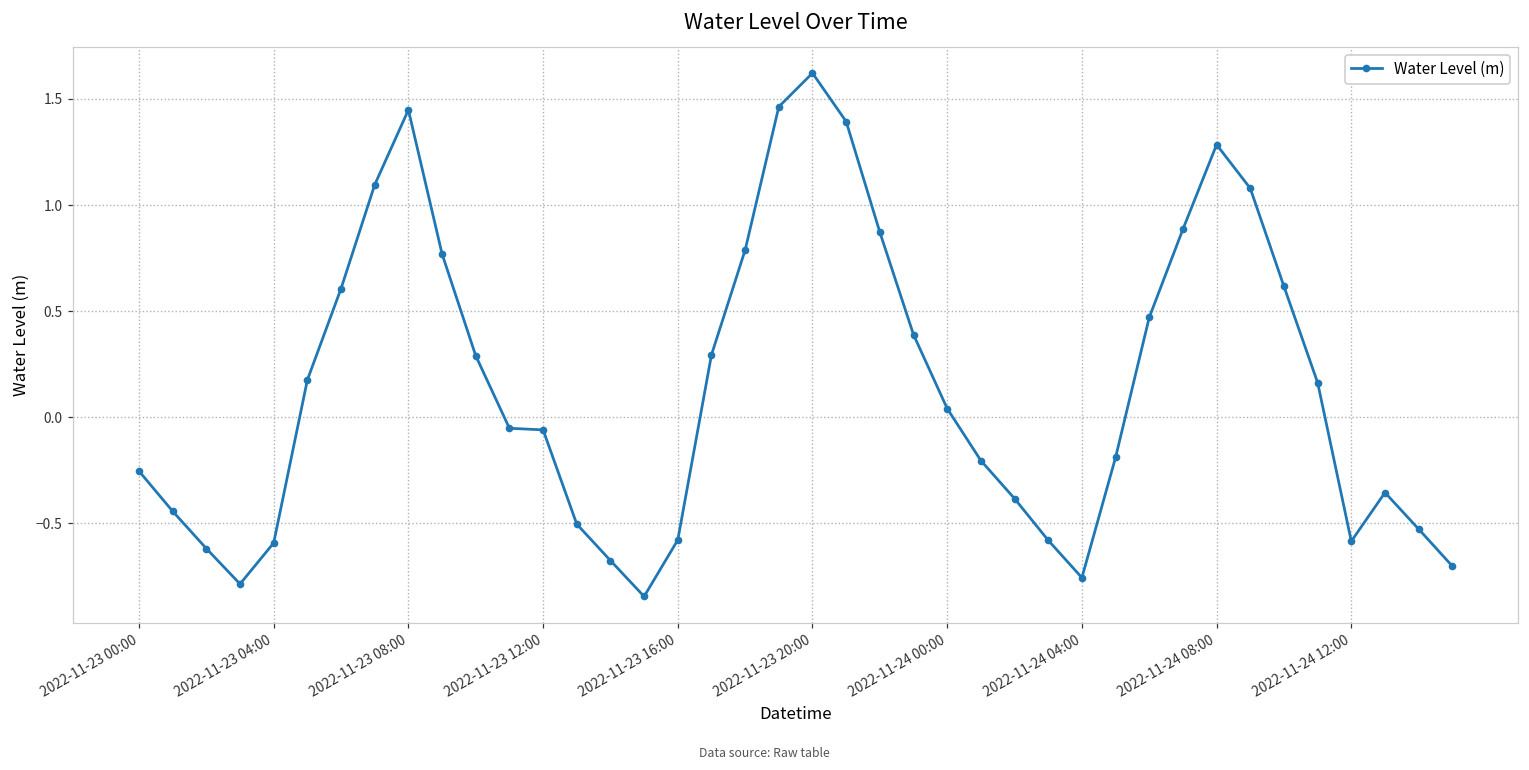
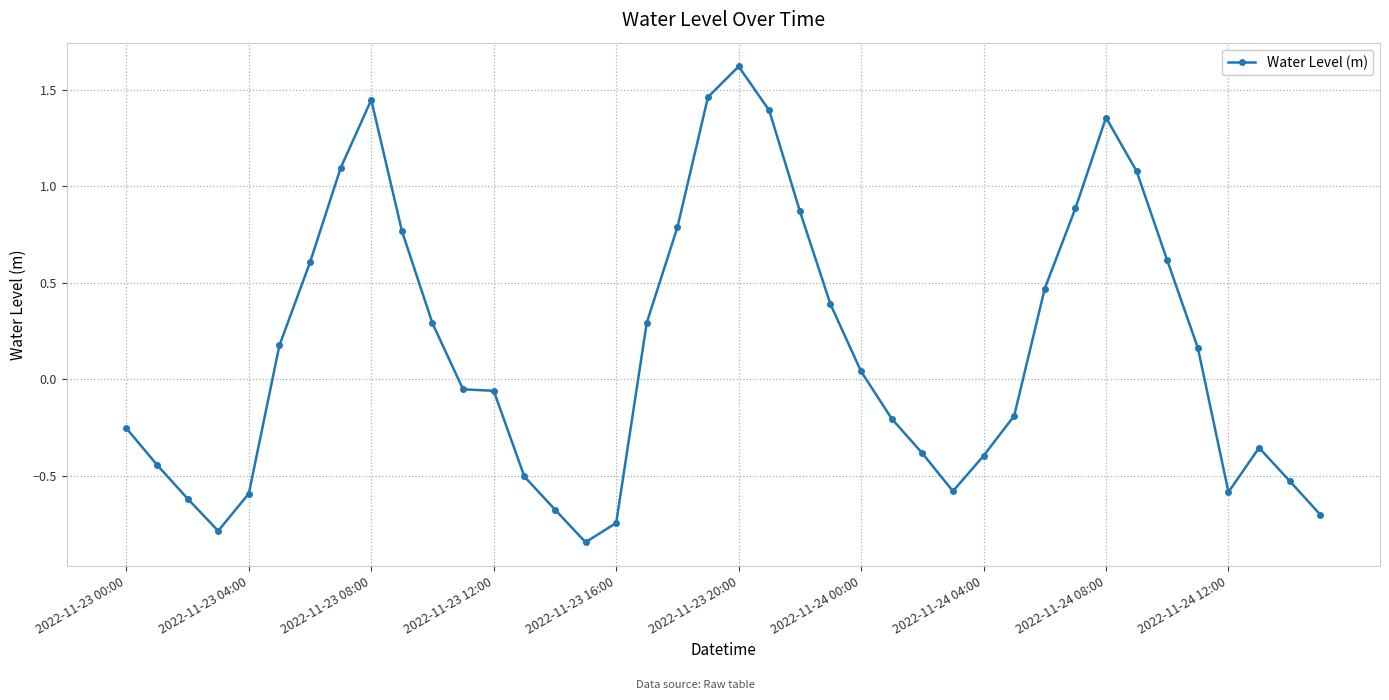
2022-11-23 16:00: -0.58 -> -0.74
2022-11-24 04:00: -0.76 -> -0.40
2022-11-24 08:00: 1.28 -> 1.36
